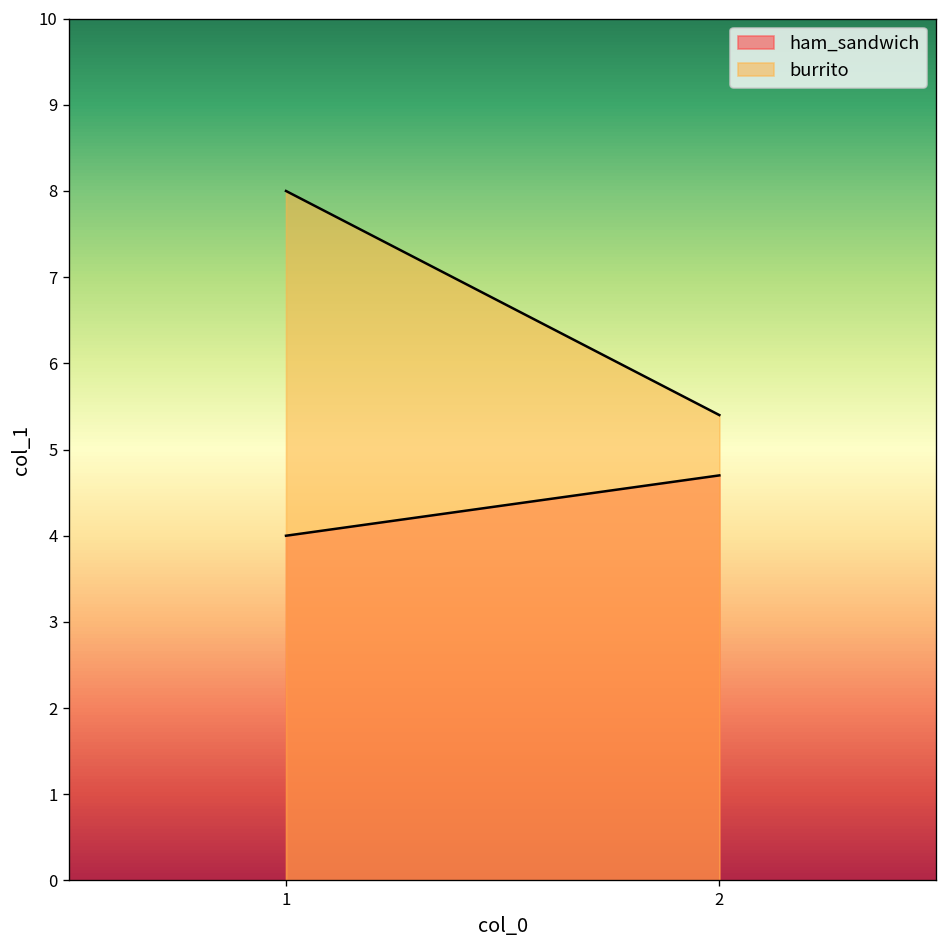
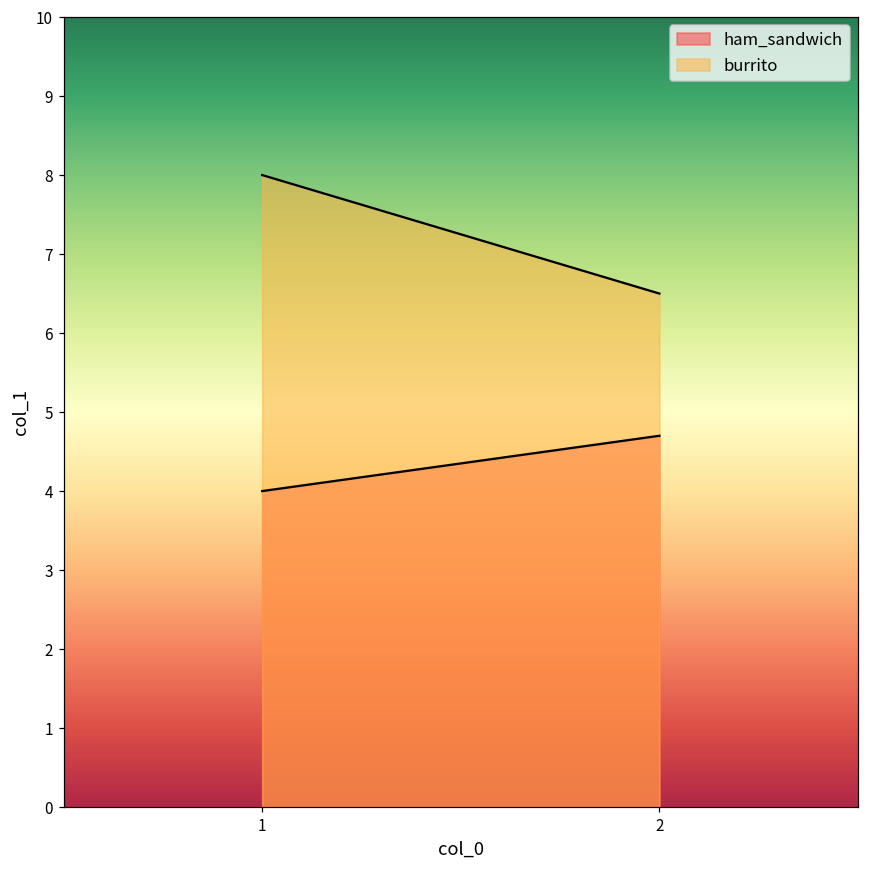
burrito, 2: 5.4 -> 6.5
